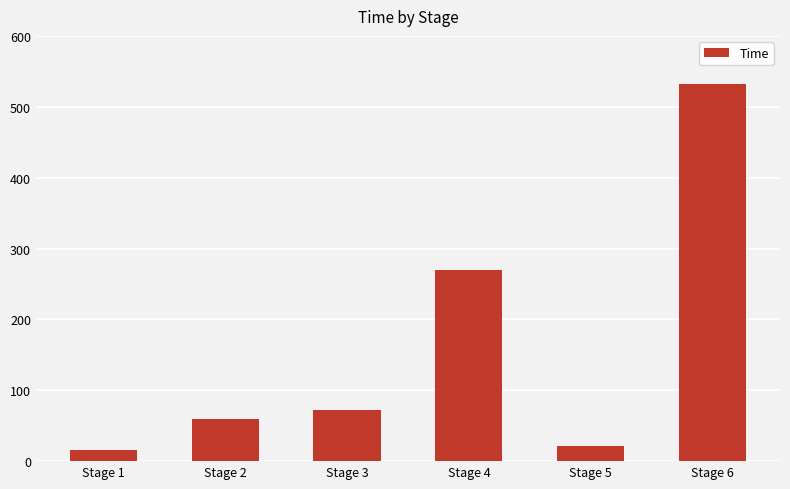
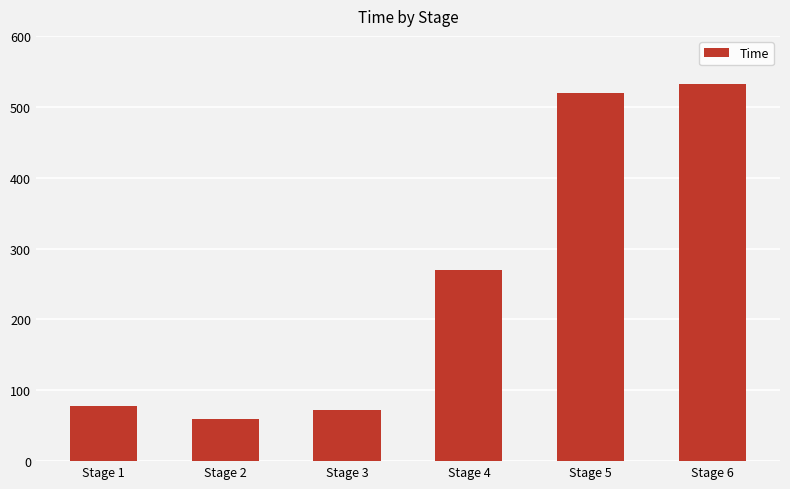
Stage 1: 20 -> 80
Stage 5: 20 -> 520
